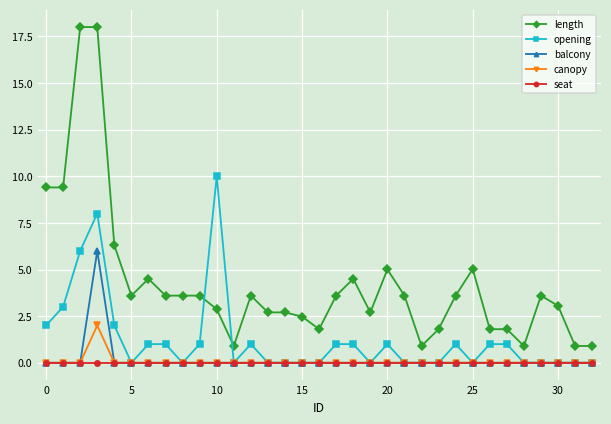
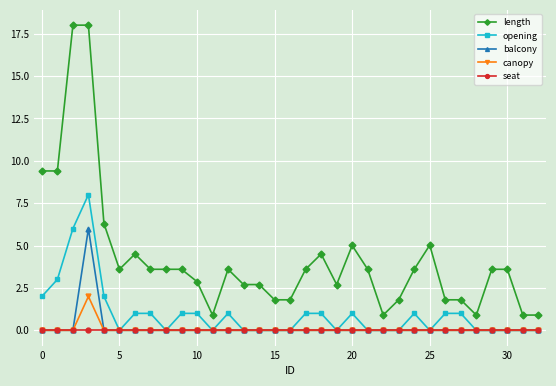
opening, 10: 10 -> 1
length, 15: 2.5 -> 1.8
length, 30: 3.1 -> 3.6
